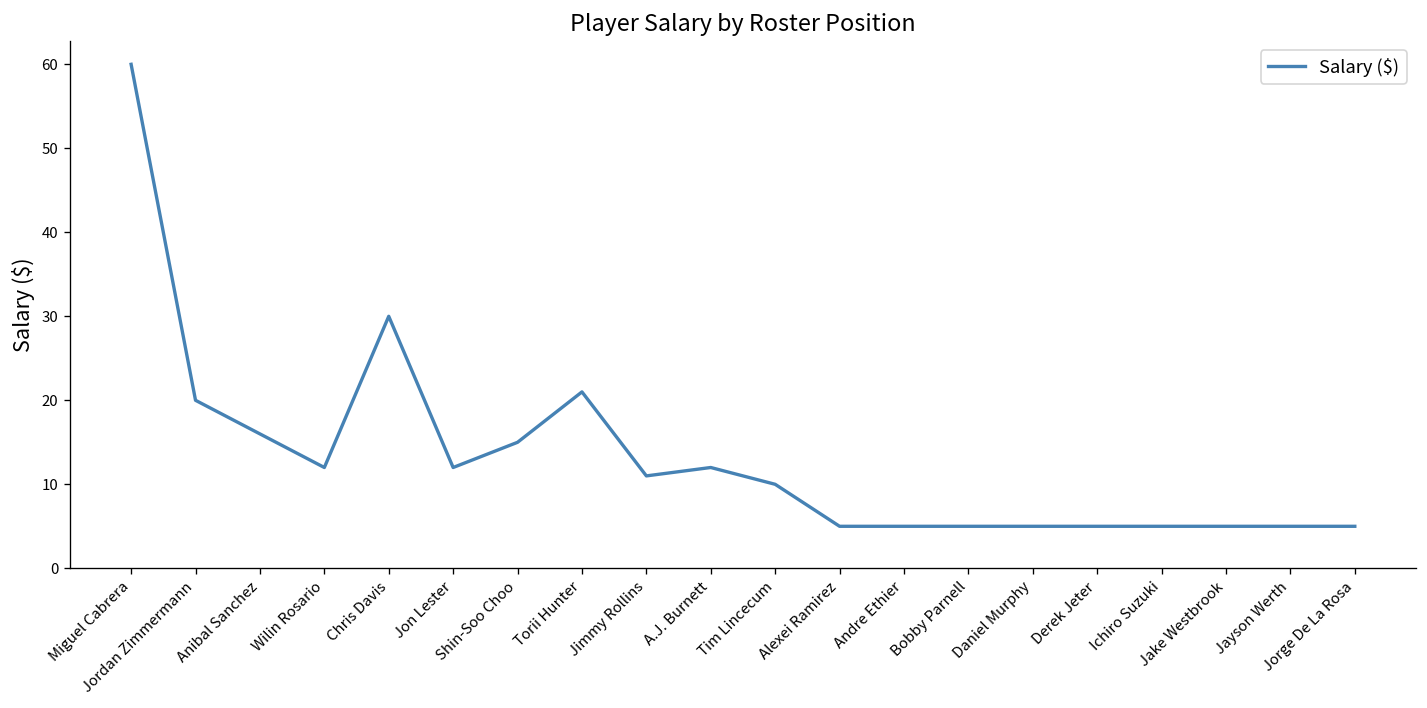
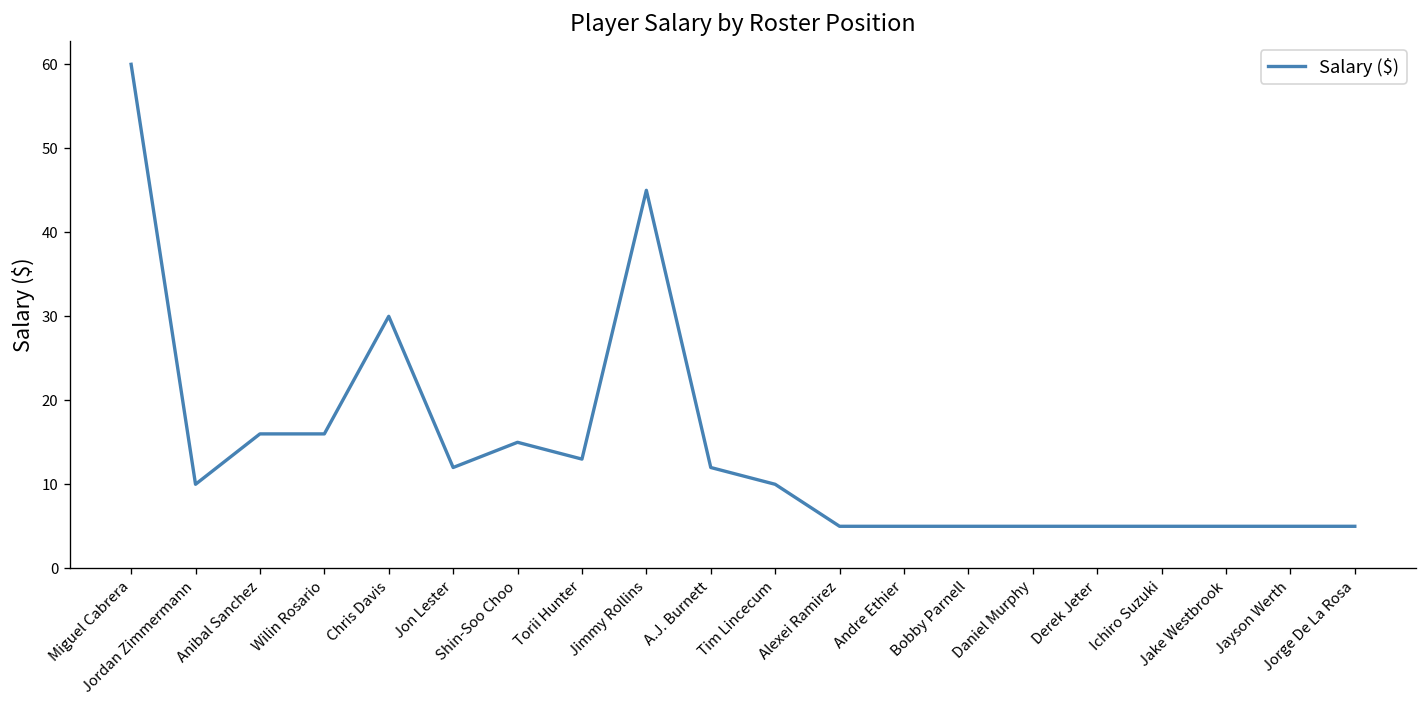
Jordan Zimmermann: 20 -> 10
Wilin Rosario: 12 -> 16
Torii Hunter: 21 -> 13
Jimmy Rollins: 11 -> 45
